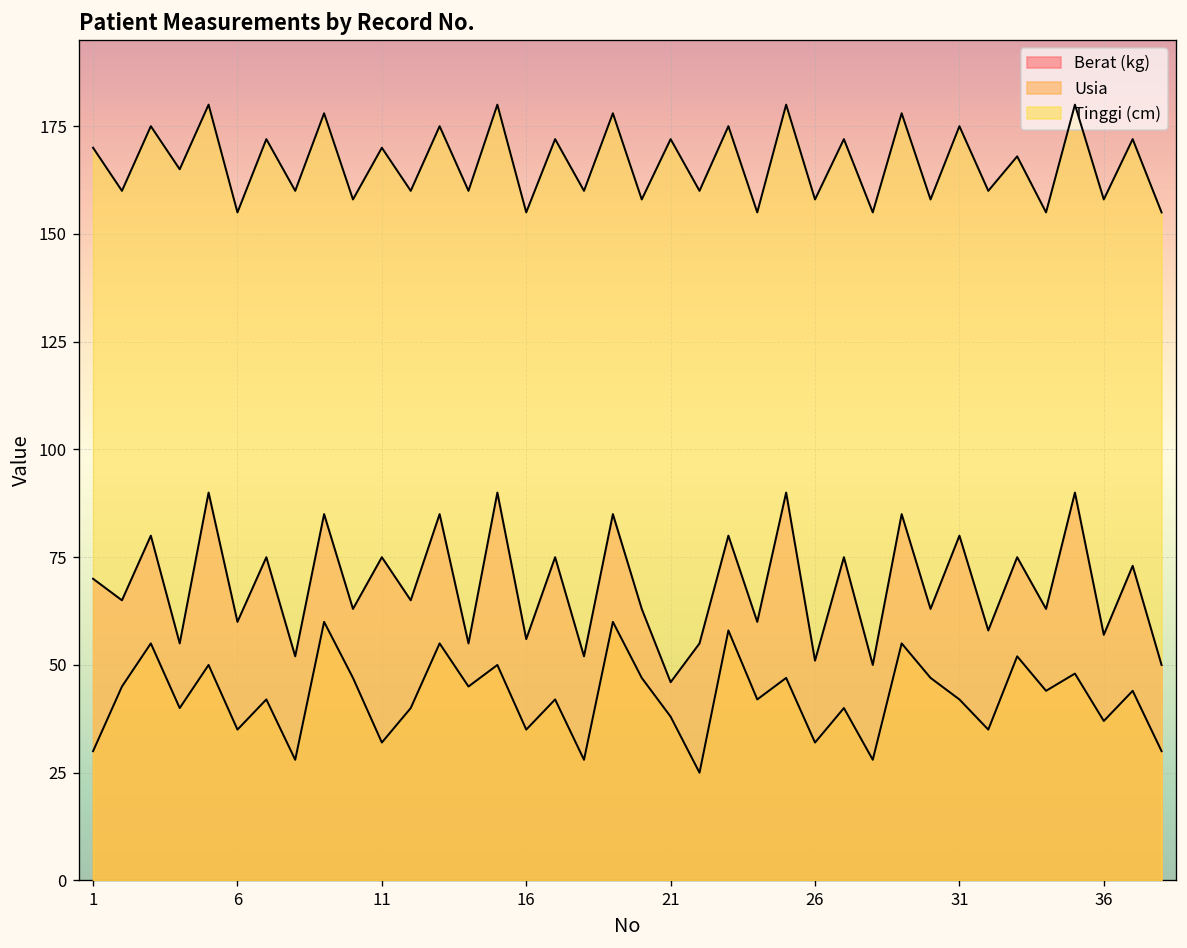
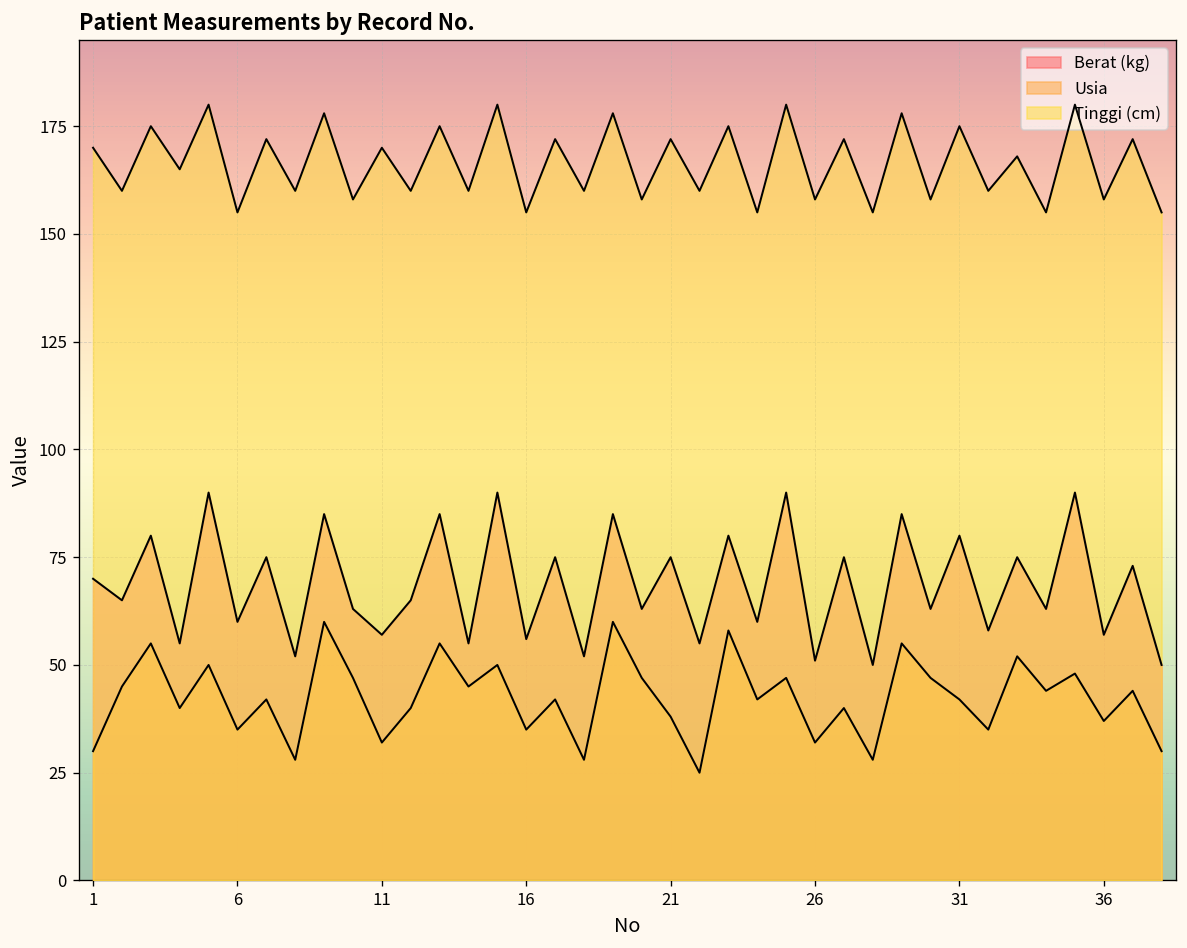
Berat (kg), 11: 75 -> 57
Berat (kg), 21: 46 -> 75
